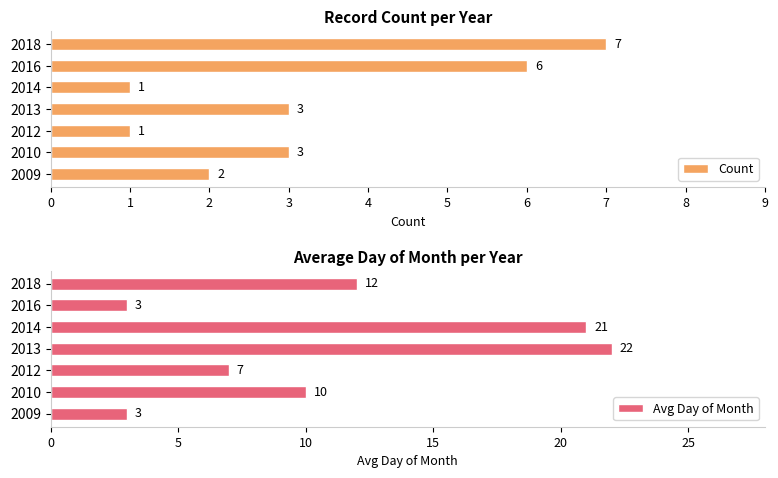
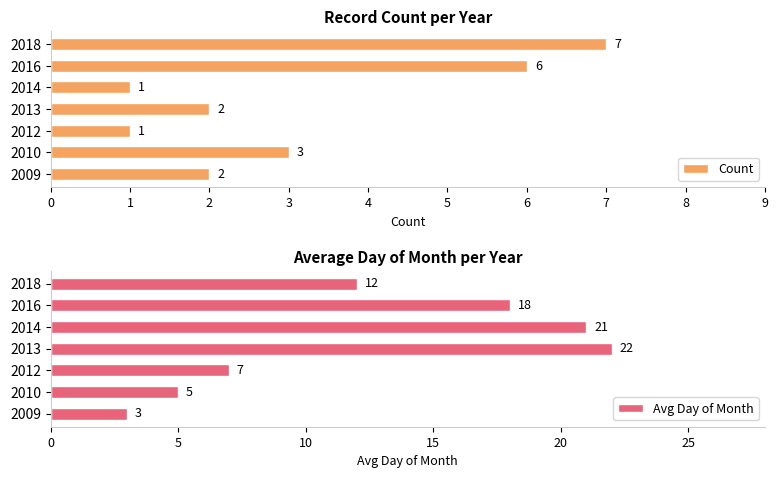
Record Count per Year, 2013: 3 -> 2
Average Day of Month per Year, 2016: 3 -> 18
Average Day of Month per Year, 2010: 10 -> 5
